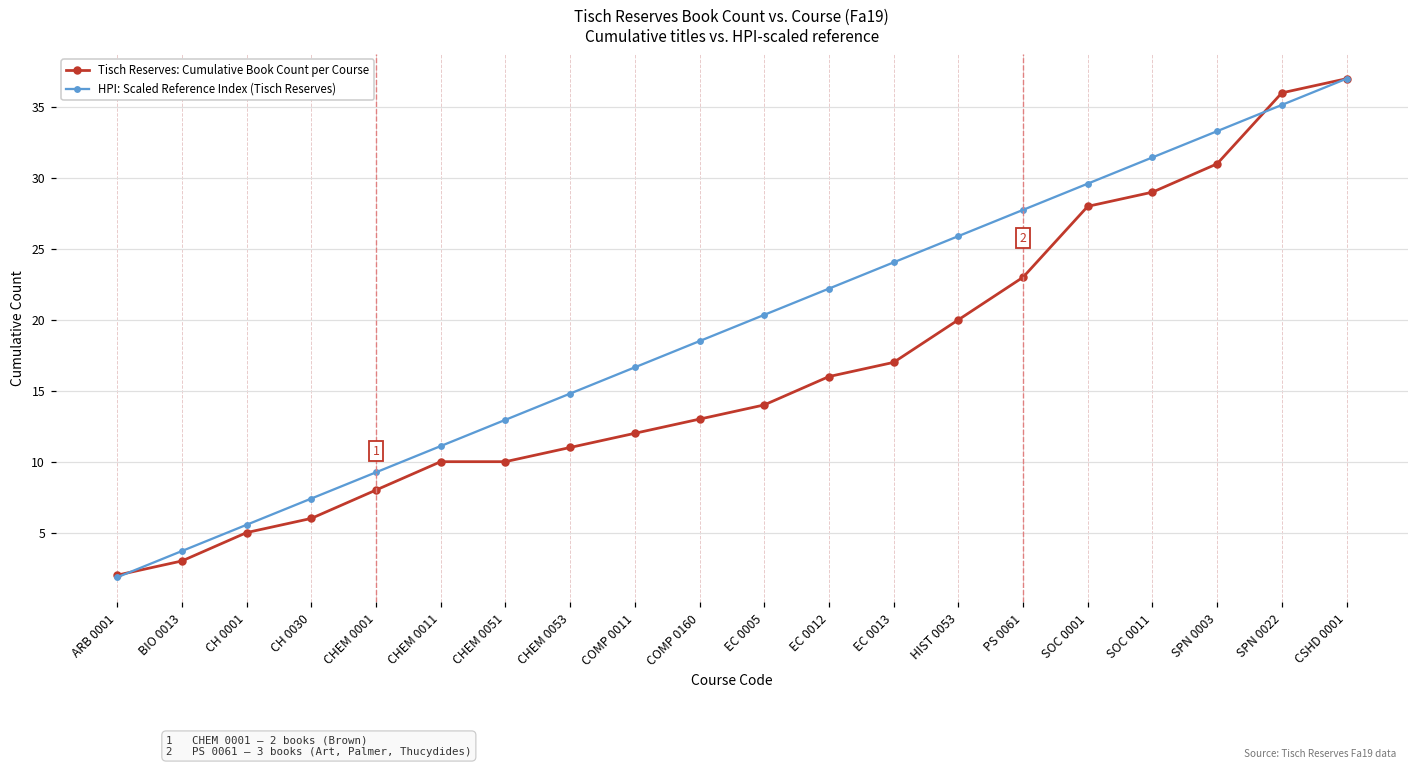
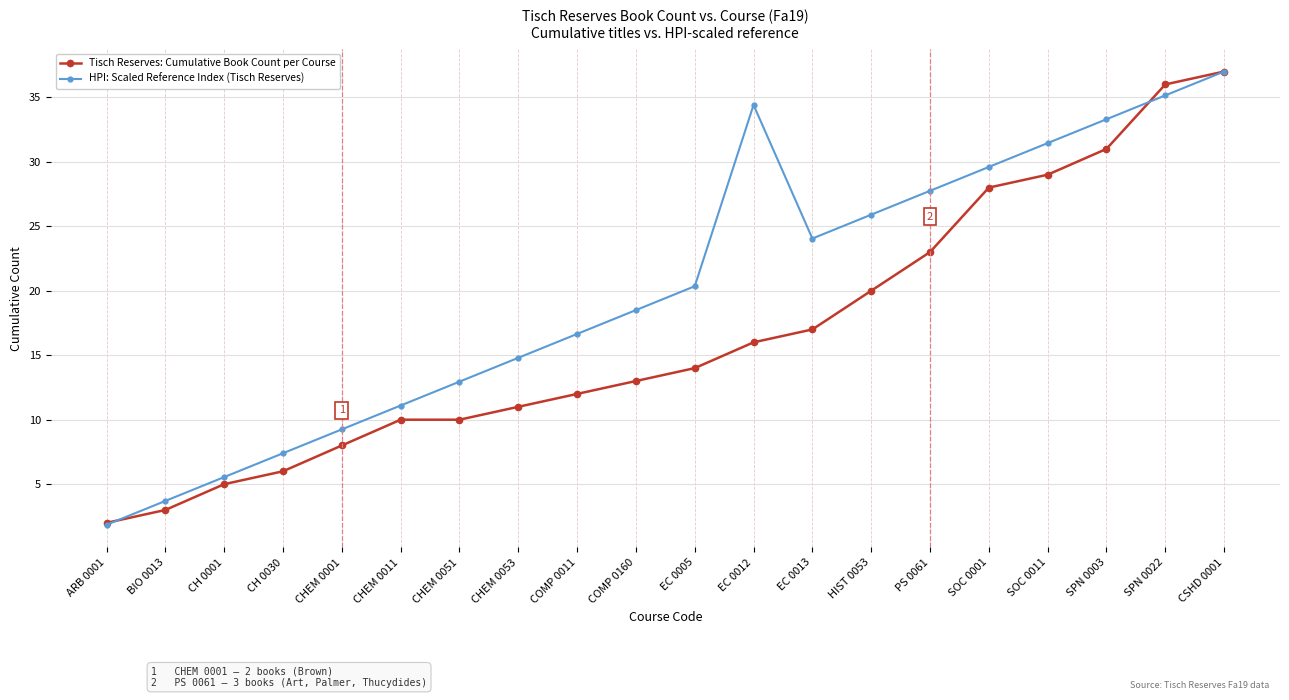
HPI: Scaled Reference Index (Tisch Reserves), EC 0012: 22.2 -> 34.4
